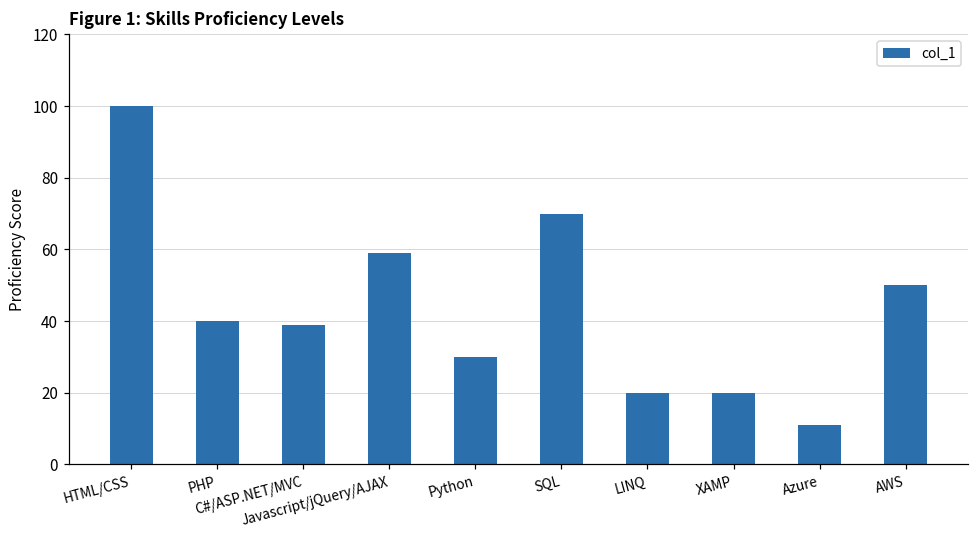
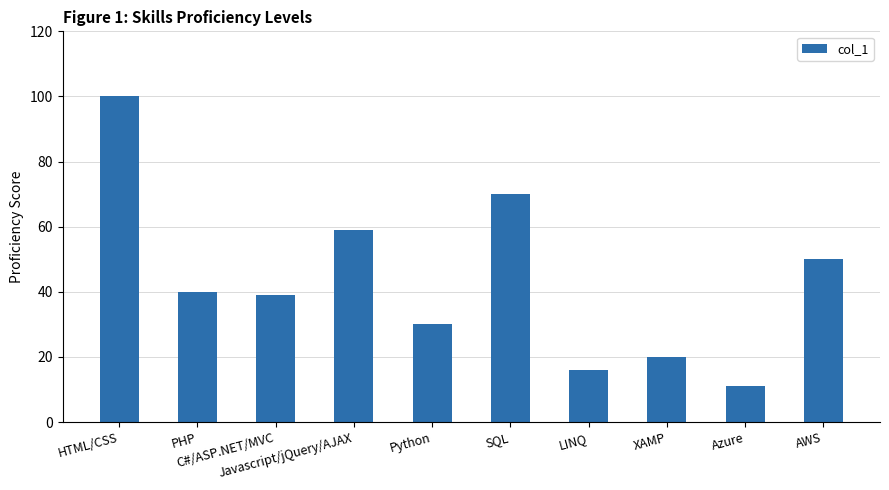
LINQ: 20 -> 16
